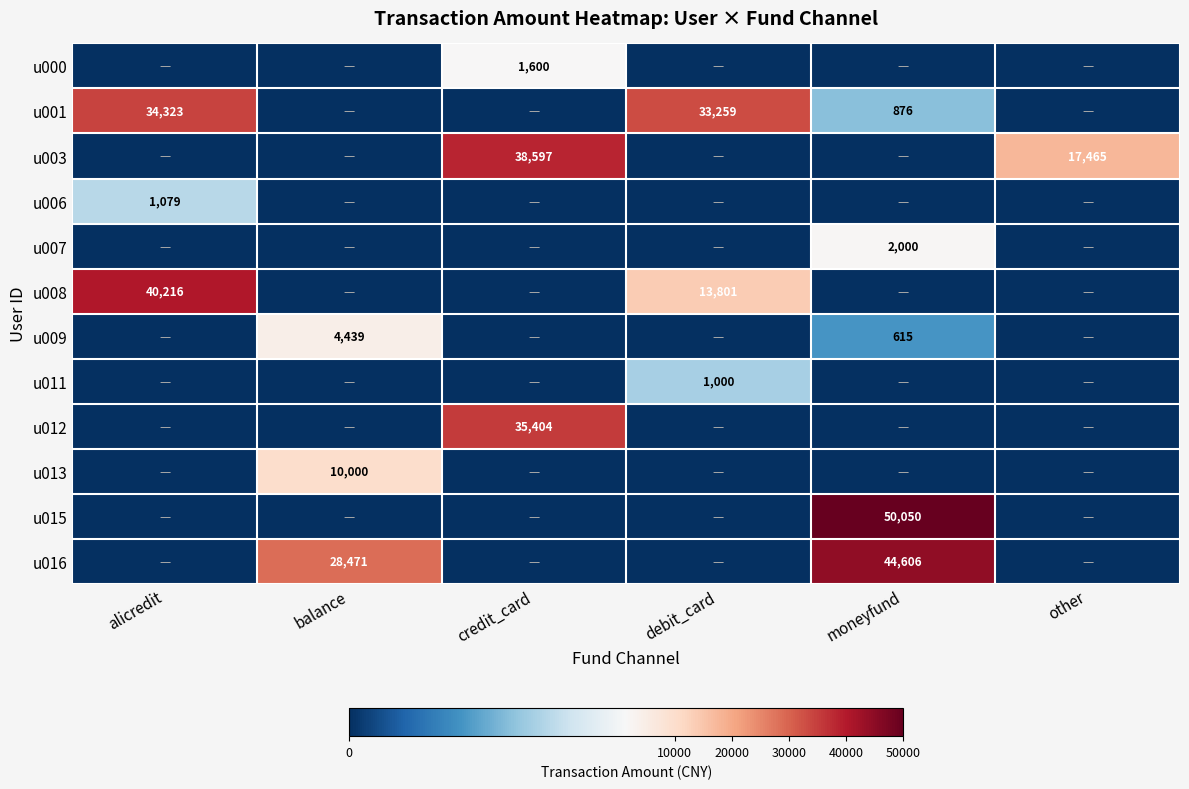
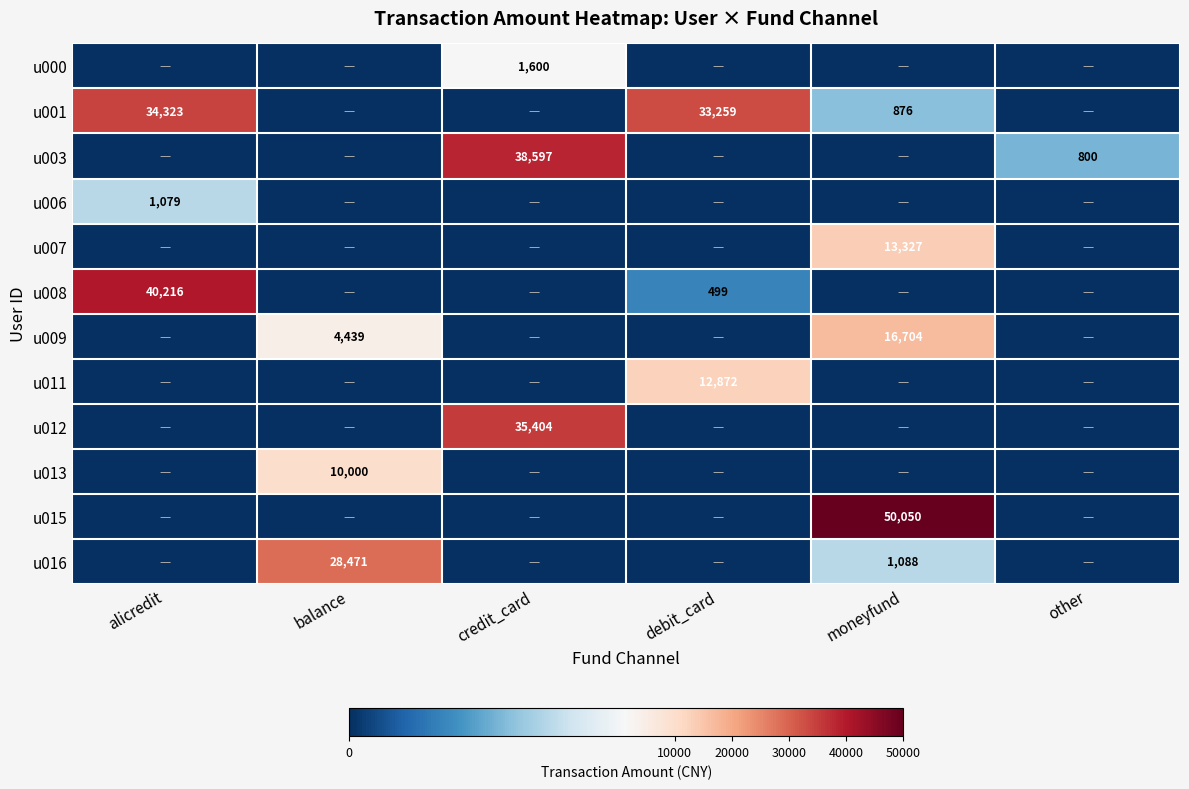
u003, other: 17,465 -> 800
u007, moneyfund: 2,000 -> 13,327
u008, debit_card: 13,801 -> 499
u009, moneyfund: 615 -> 16,704
u011, debit_card: 1,000 -> 12,872
u016, moneyfund: 44,606 -> 1,088
